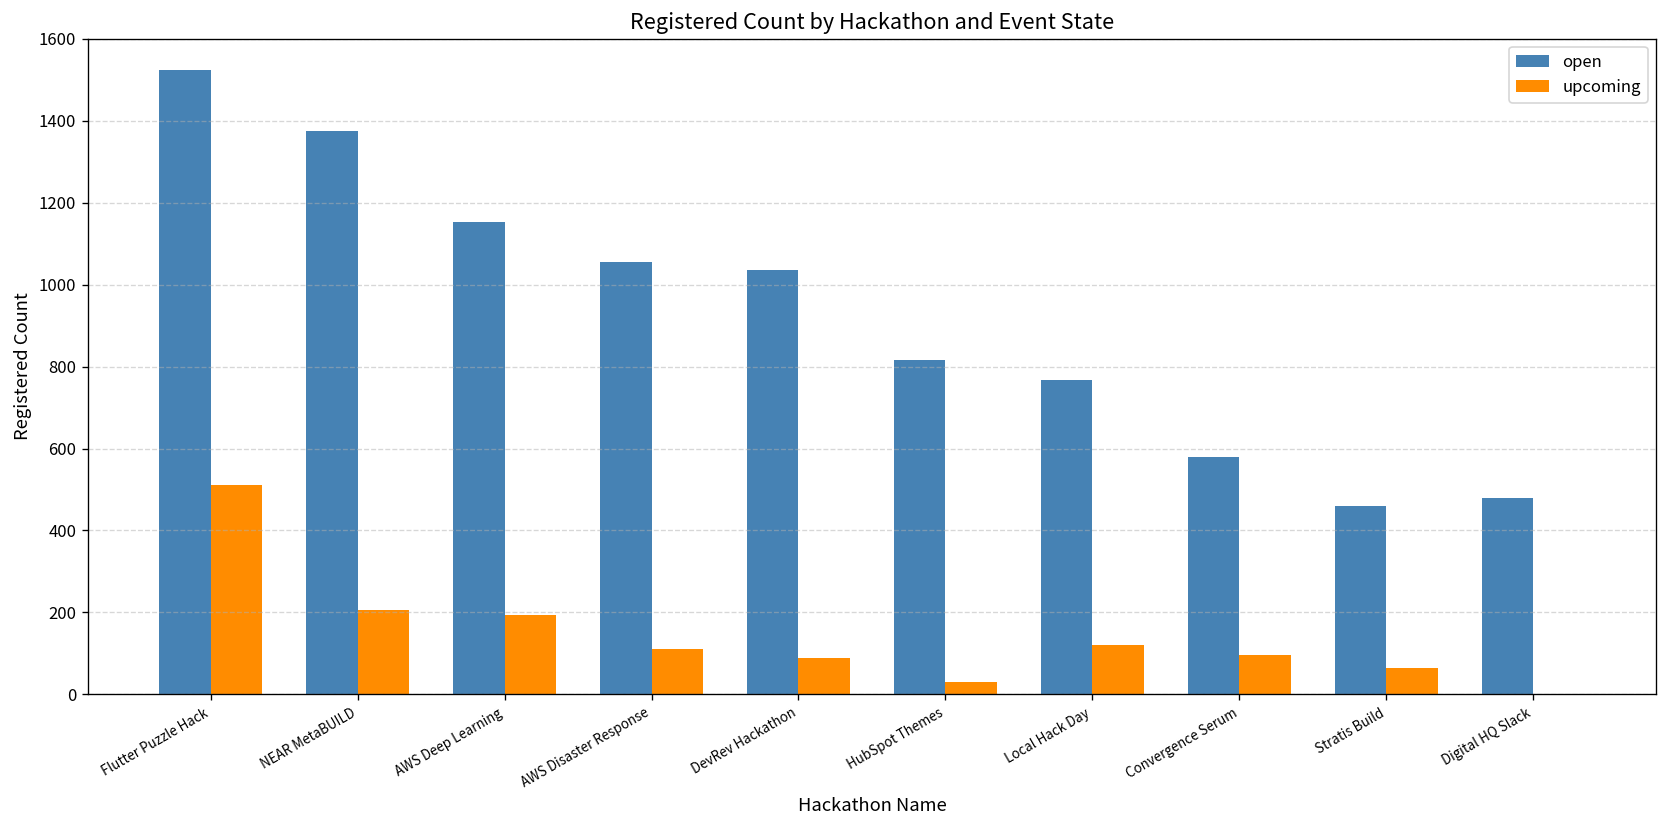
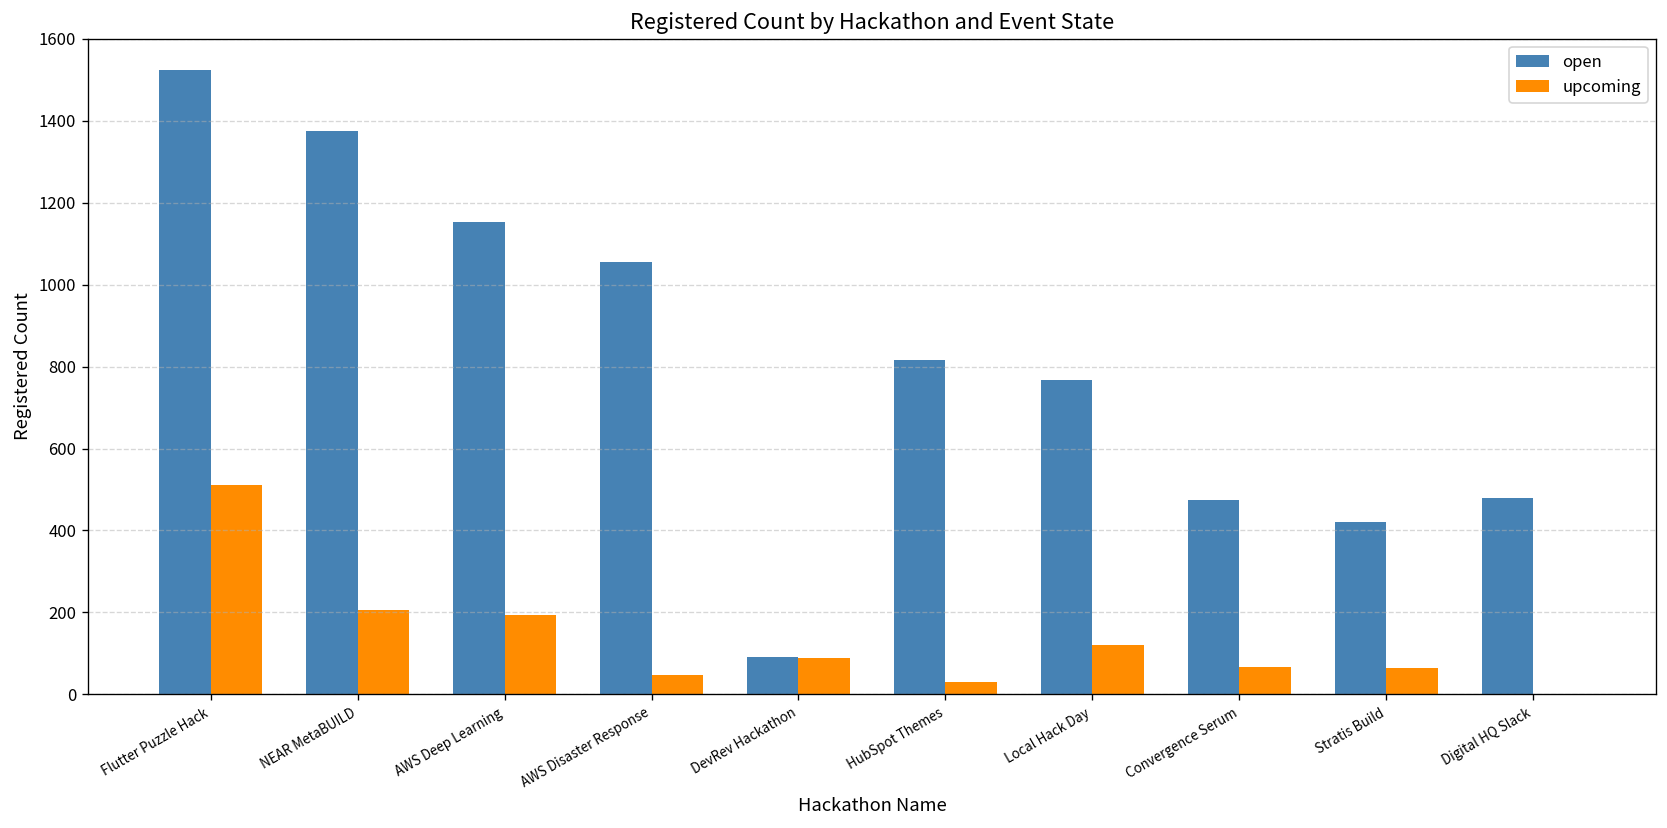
upcoming, AWS Disaster Response: 110 -> 50
open, DevRev Hackathon: 1040 -> 90
open, Convergence Serum: 580 -> 480
upcoming, Convergence Serum: 100 -> 70
open, Stratis Build: 460 -> 420
